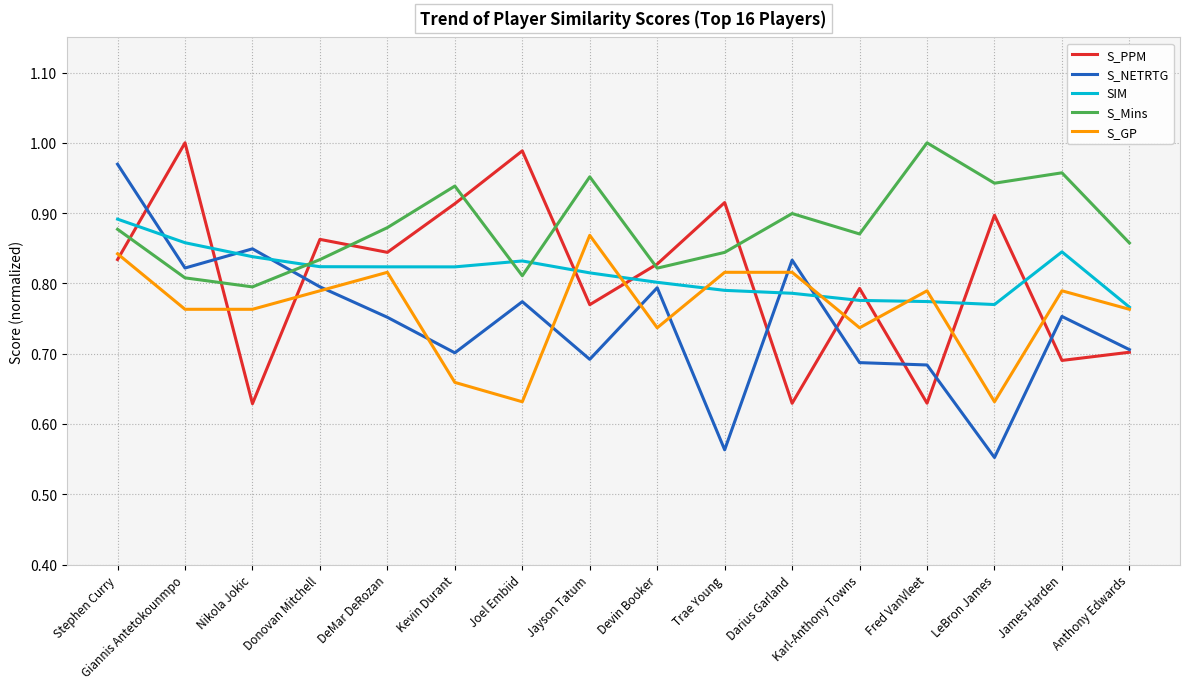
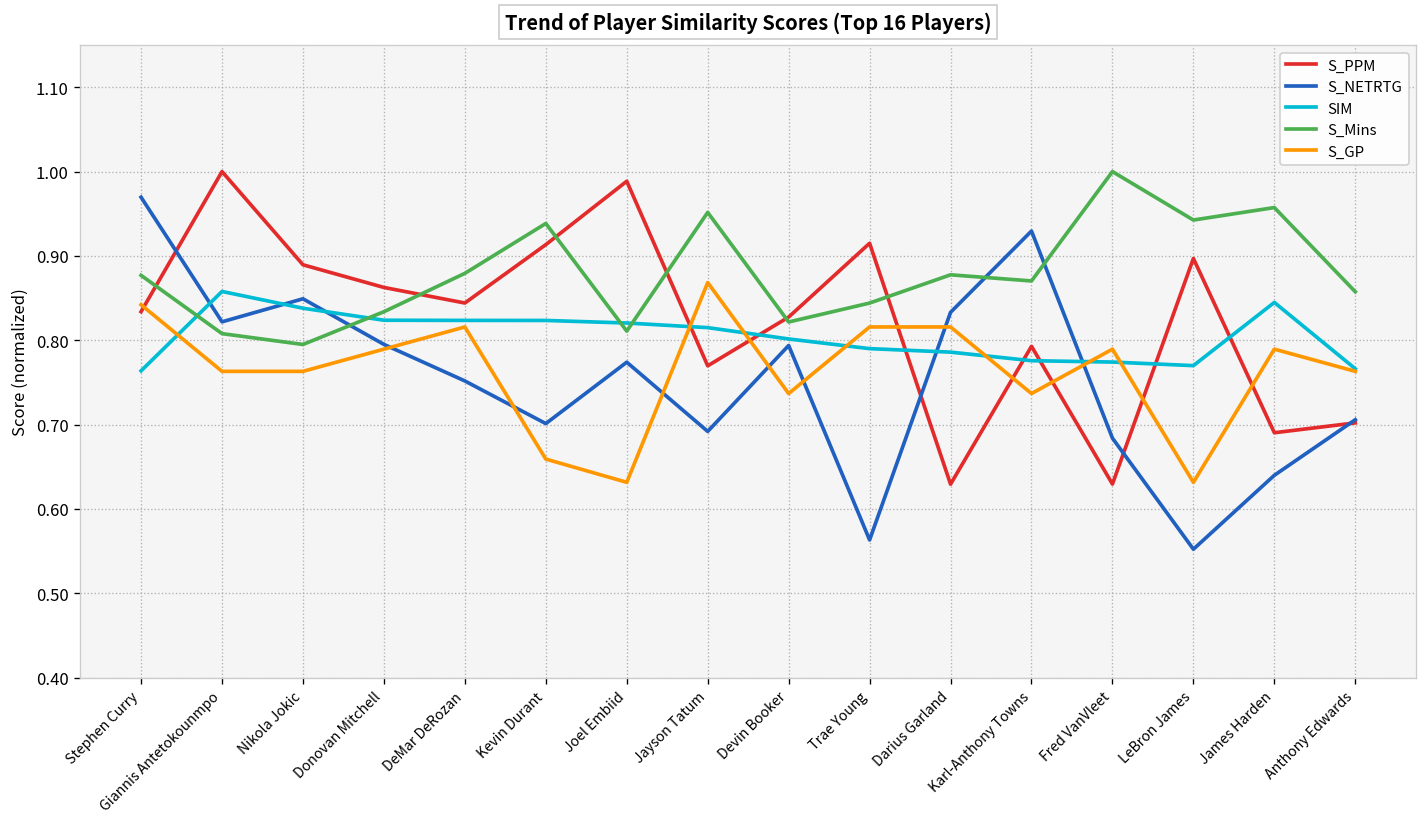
SIM, Stephen Curry: 0.89 -> 0.76
S_PPM, Nikola Jokic: 0.63 -> 0.89
SIM, Joel Embiid: 0.83 -> 0.82
S_Mins, Darius Garland: 0.90 -> 0.88
S_NETRTG, Karl-Anthony Towns: 0.69 -> 0.93
S_NETRTG, James Harden: 0.75 -> 0.64
